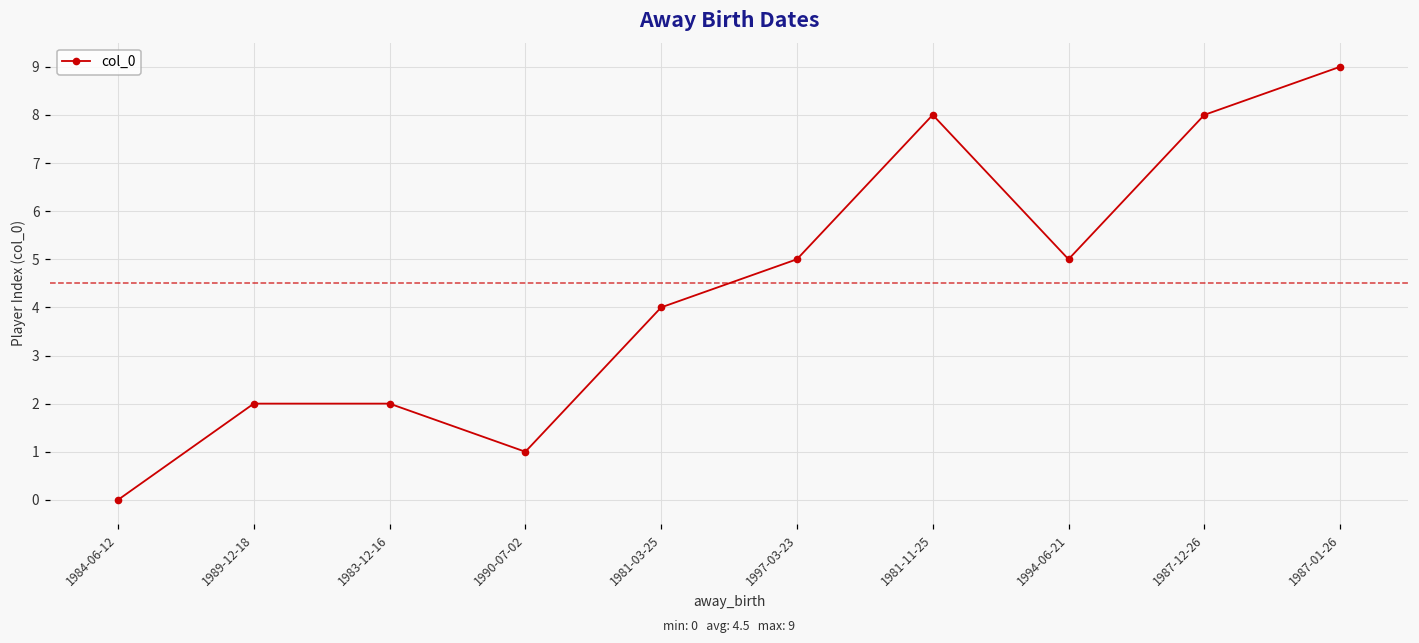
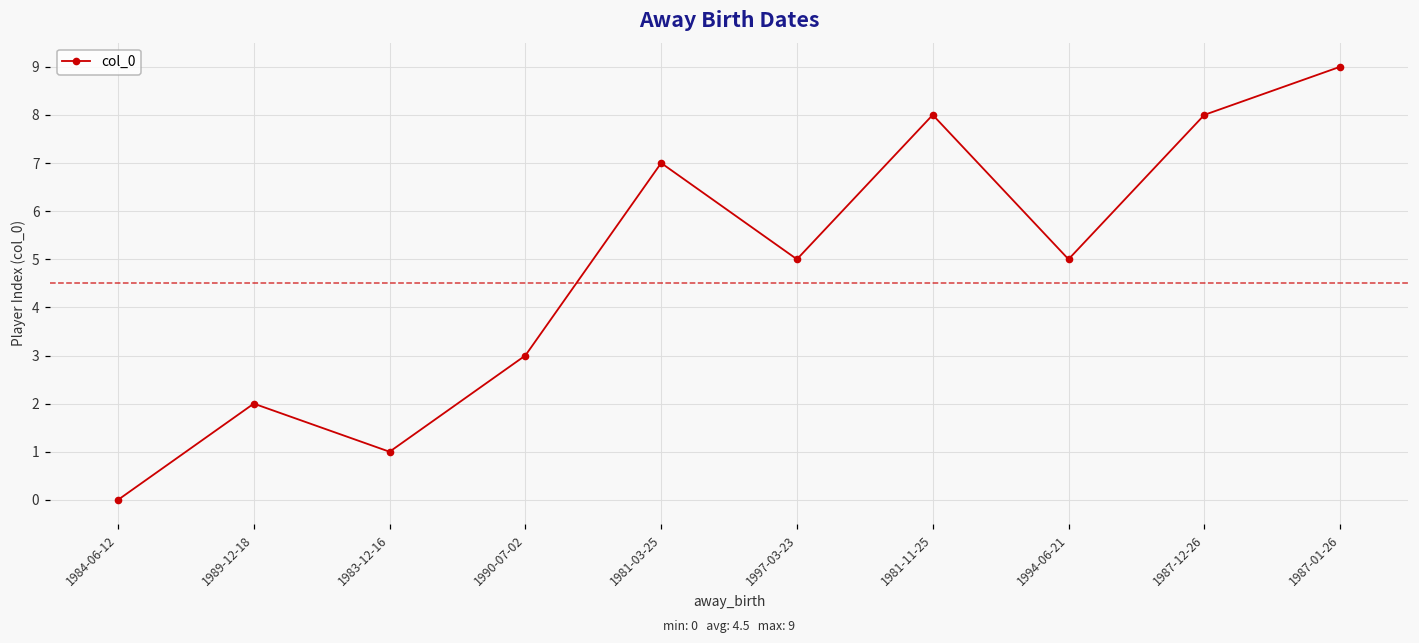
1983-12-16: 2 -> 1
1990-07-02: 1 -> 3
1981-03-25: 4 -> 7
